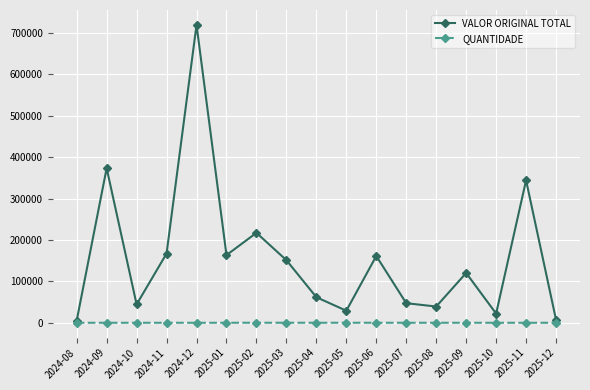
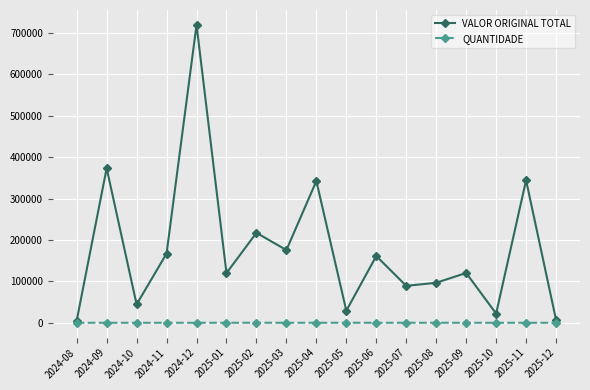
VALOR ORIGINAL TOTAL, 2025-01: 160000 -> 120000
VALOR ORIGINAL TOTAL, 2025-03: 150000 -> 180000
VALOR ORIGINAL TOTAL, 2025-04: 60000 -> 340000
VALOR ORIGINAL TOTAL, 2025-07: 50000 -> 90000
VALOR ORIGINAL TOTAL, 2025-08: 40000 -> 100000
